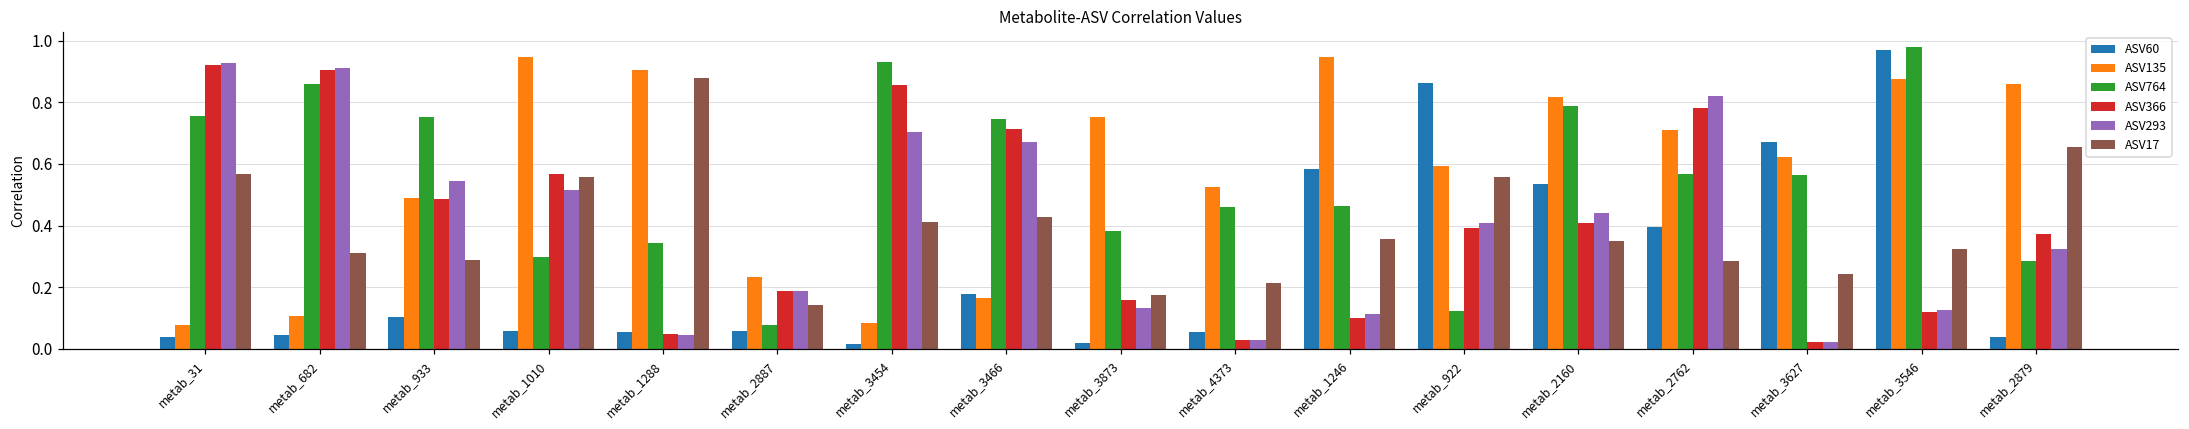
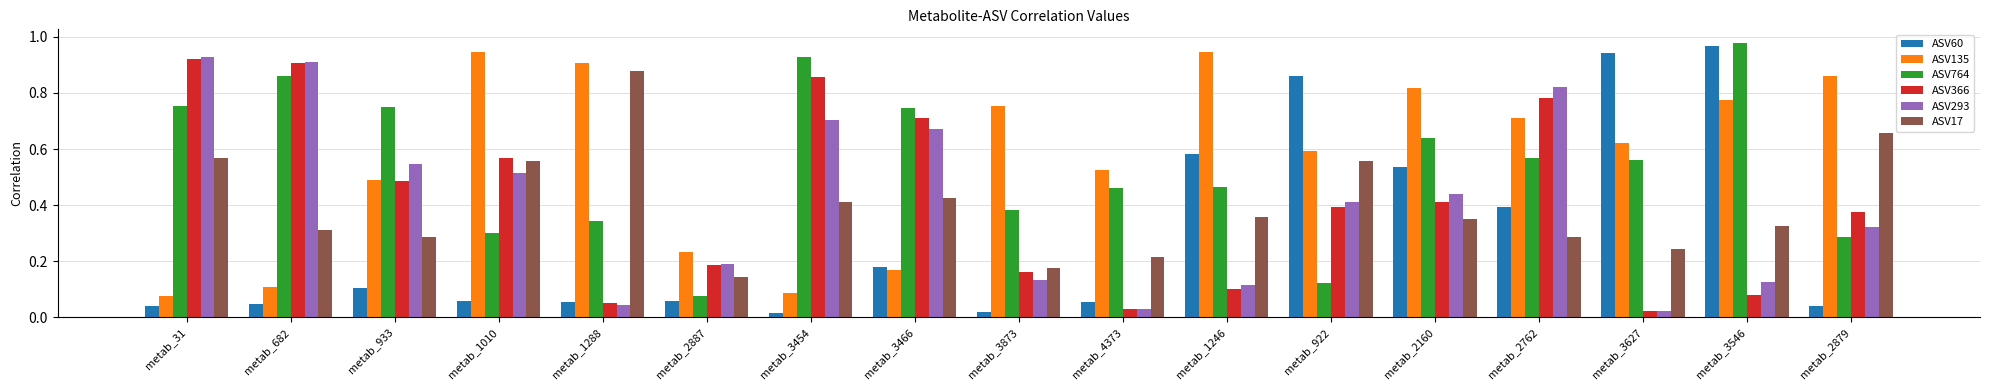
ASV764, metab_2160: 0.79 -> 0.64
ASV60, metab_3627: 0.67 -> 0.94
ASV135, metab_3546: 0.88 -> 0.78
ASV366, metab_3546: 0.12 -> 0.08
